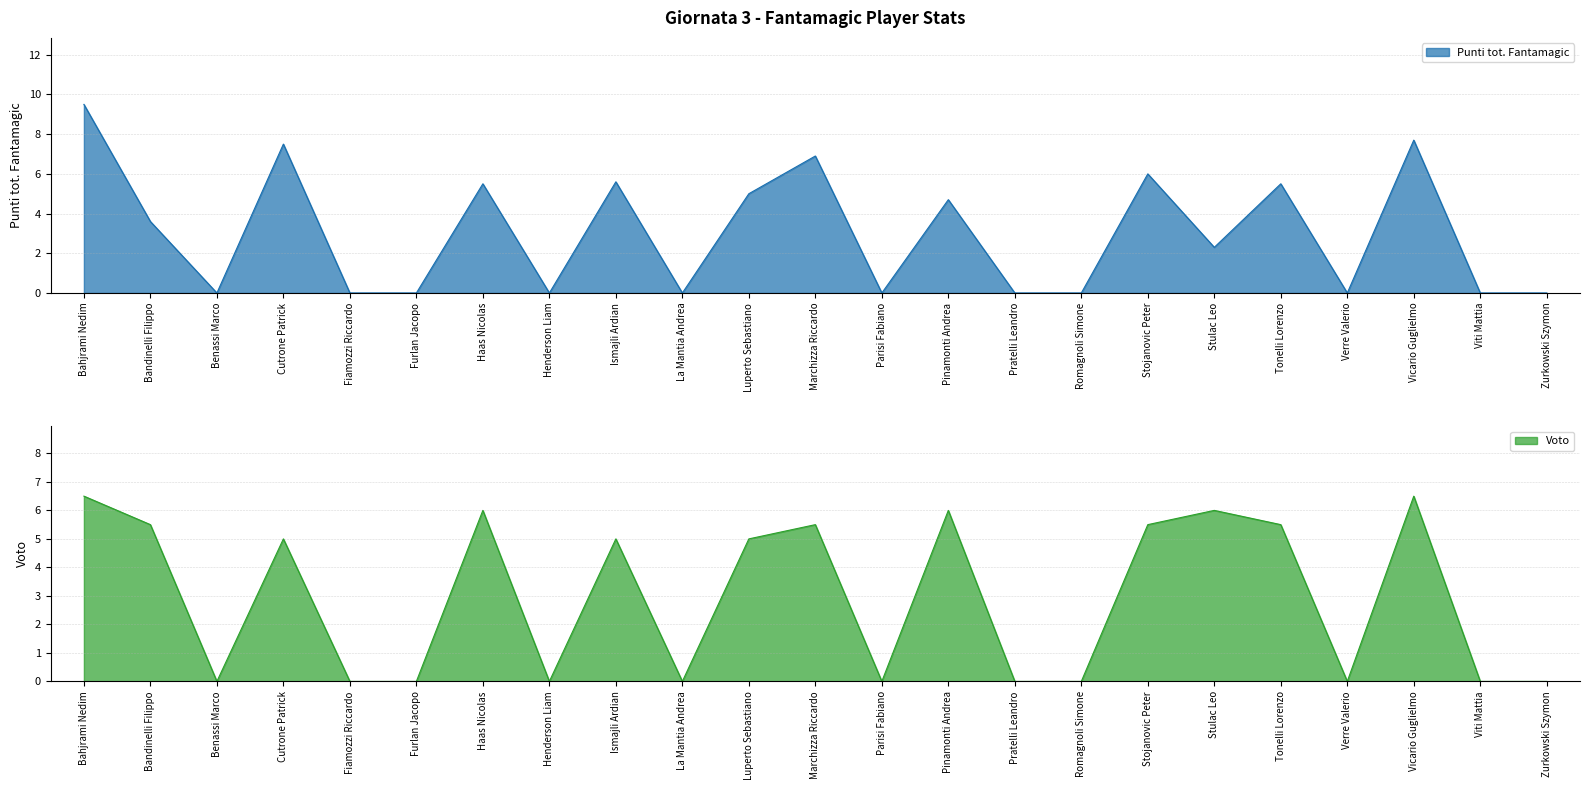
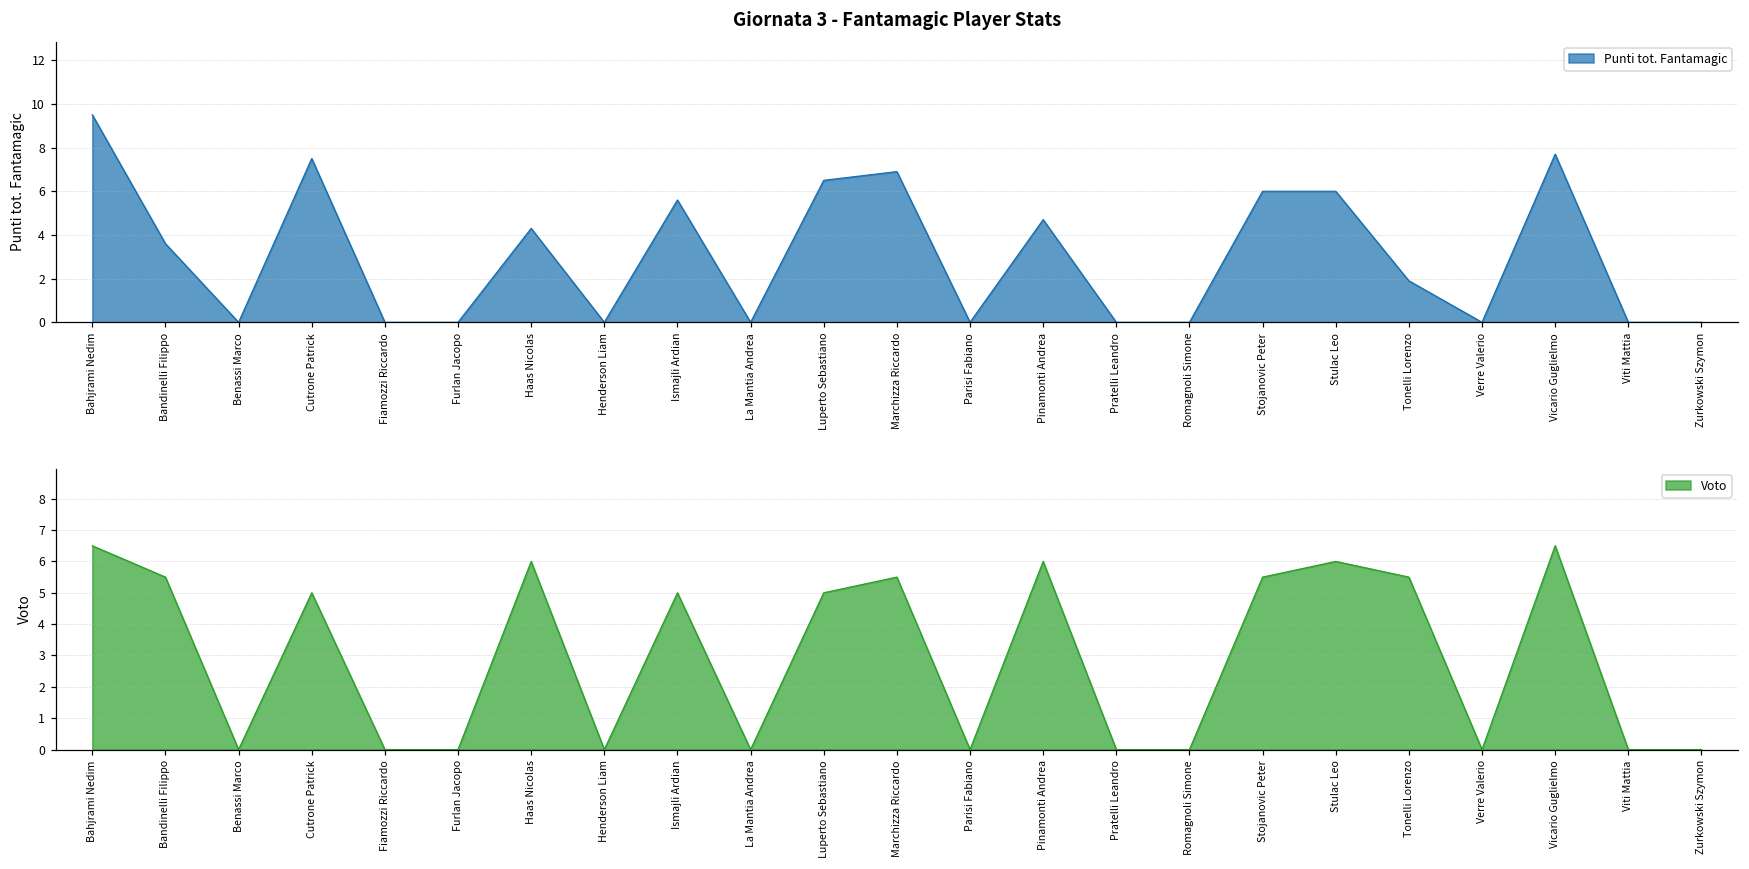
Giornata 3 - Fantamagic Player Stats, Haas Nicolas: 5.5 -> 4.3
Giornata 3 - Fantamagic Player Stats, Luperto Sebastiano: 5.0 -> 6.5
Giornata 3 - Fantamagic Player Stats, Stulac Leo: 2.3 -> 6.0
Giornata 3 - Fantamagic Player Stats, Tonelli Lorenzo: 5.5 -> 1.9
